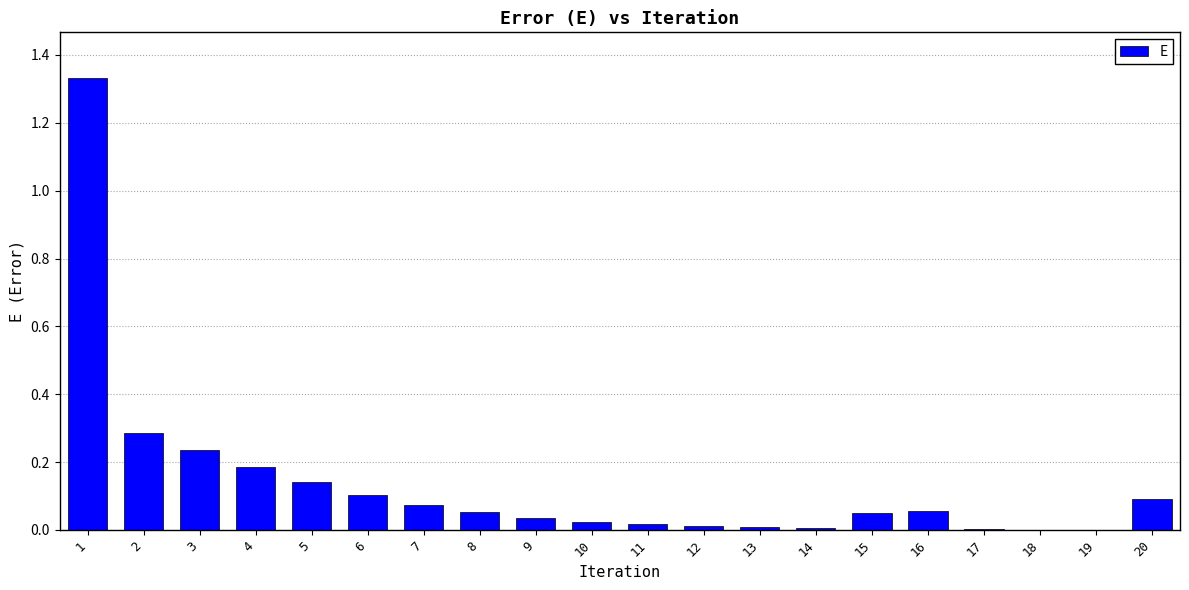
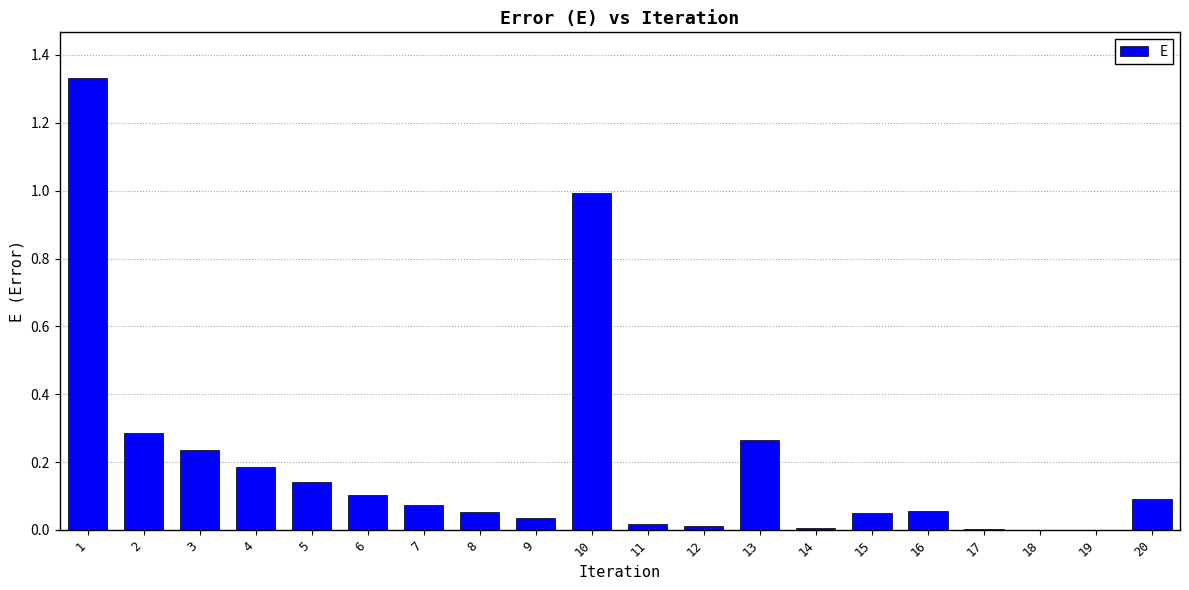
10: 0.02 -> 0.99
13: 0.01 -> 0.27
